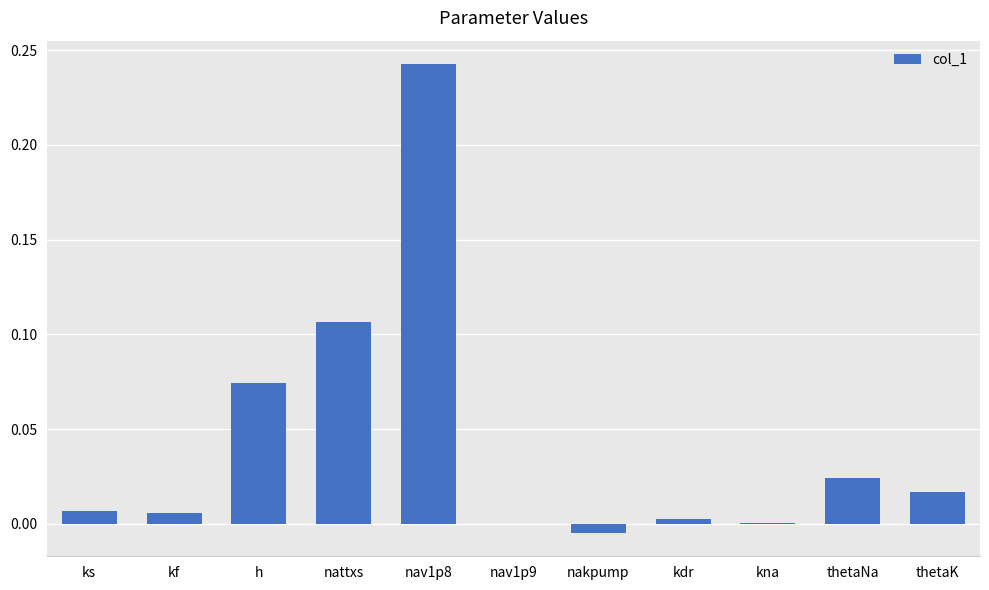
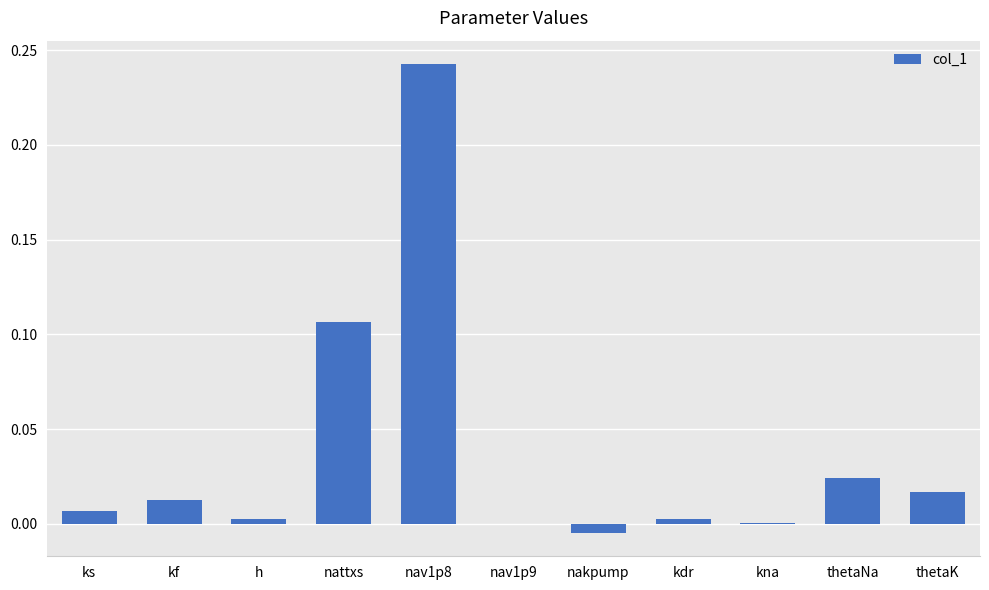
kf: 0.006 -> 0.013
h: 0.074 -> 0.003
